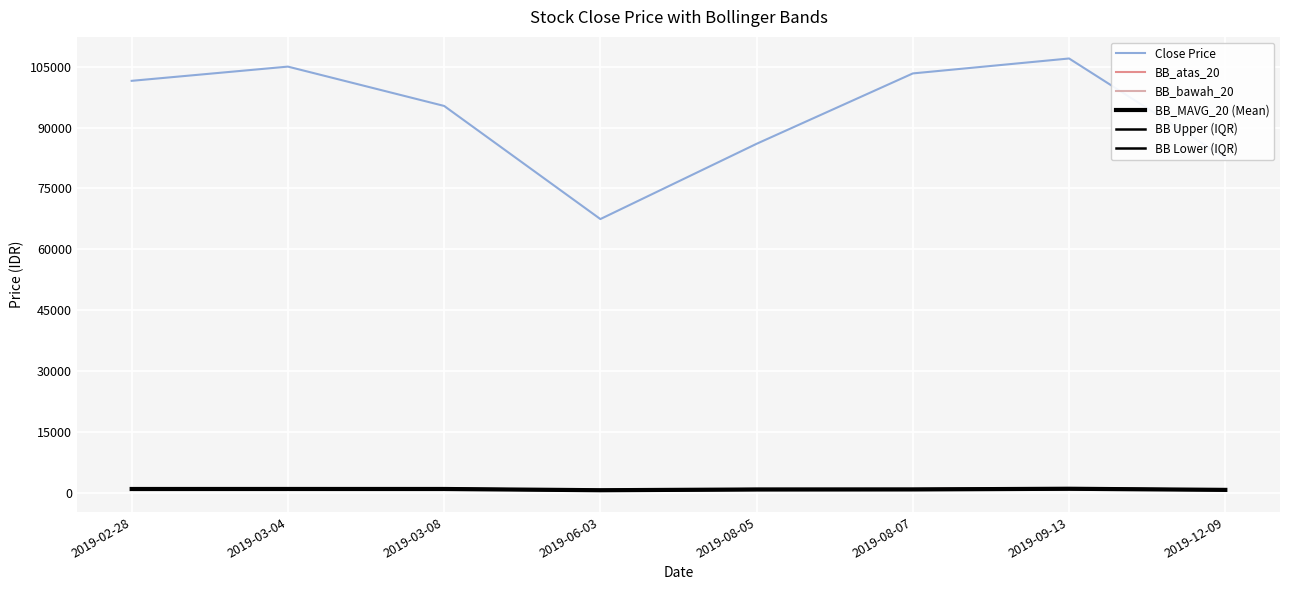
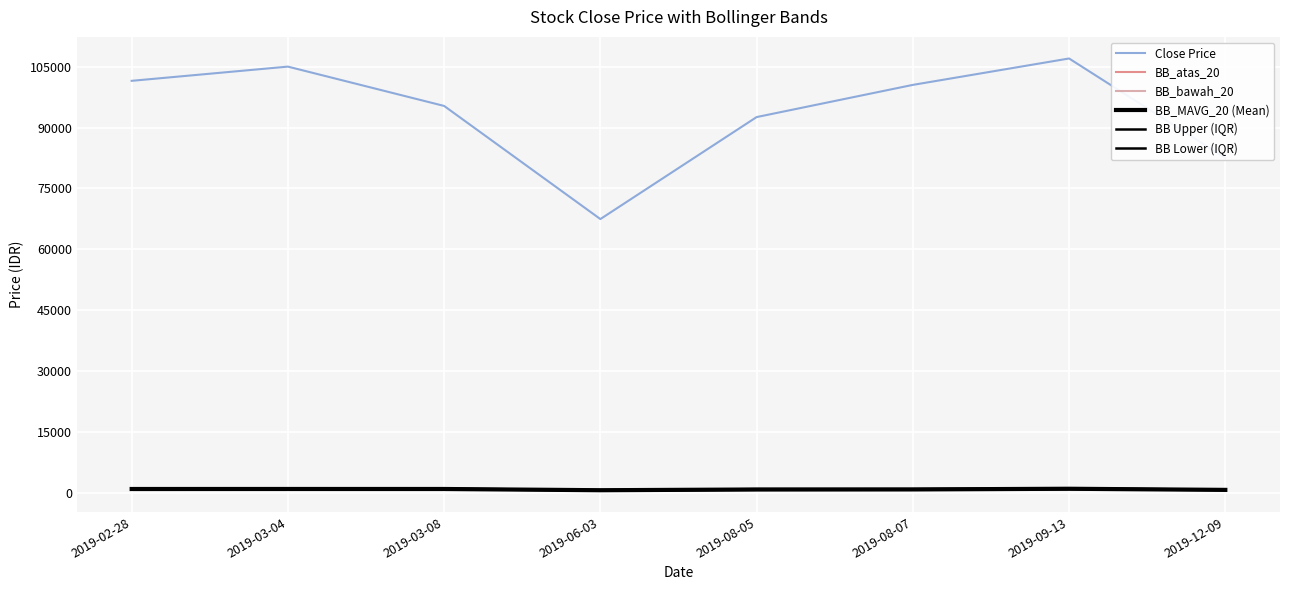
Close Price, 2019-08-05: 86000 -> 93000
Close Price, 2019-08-07: 103000 -> 101000
